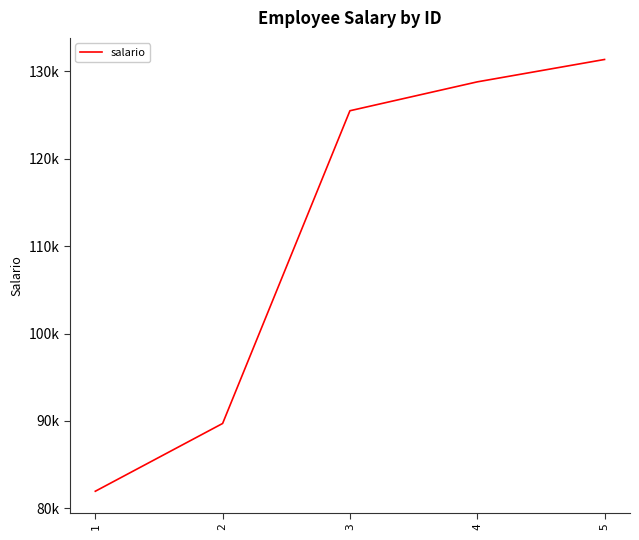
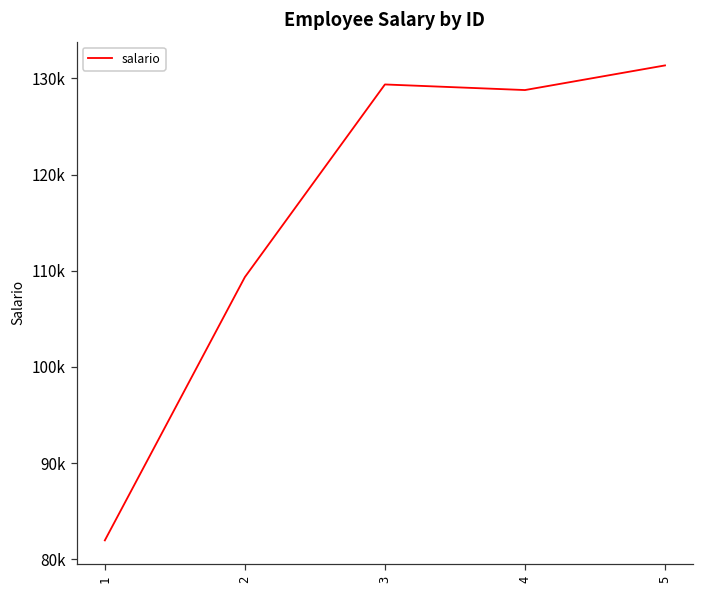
2: 90000 -> 109000
3: 125000 -> 129000
